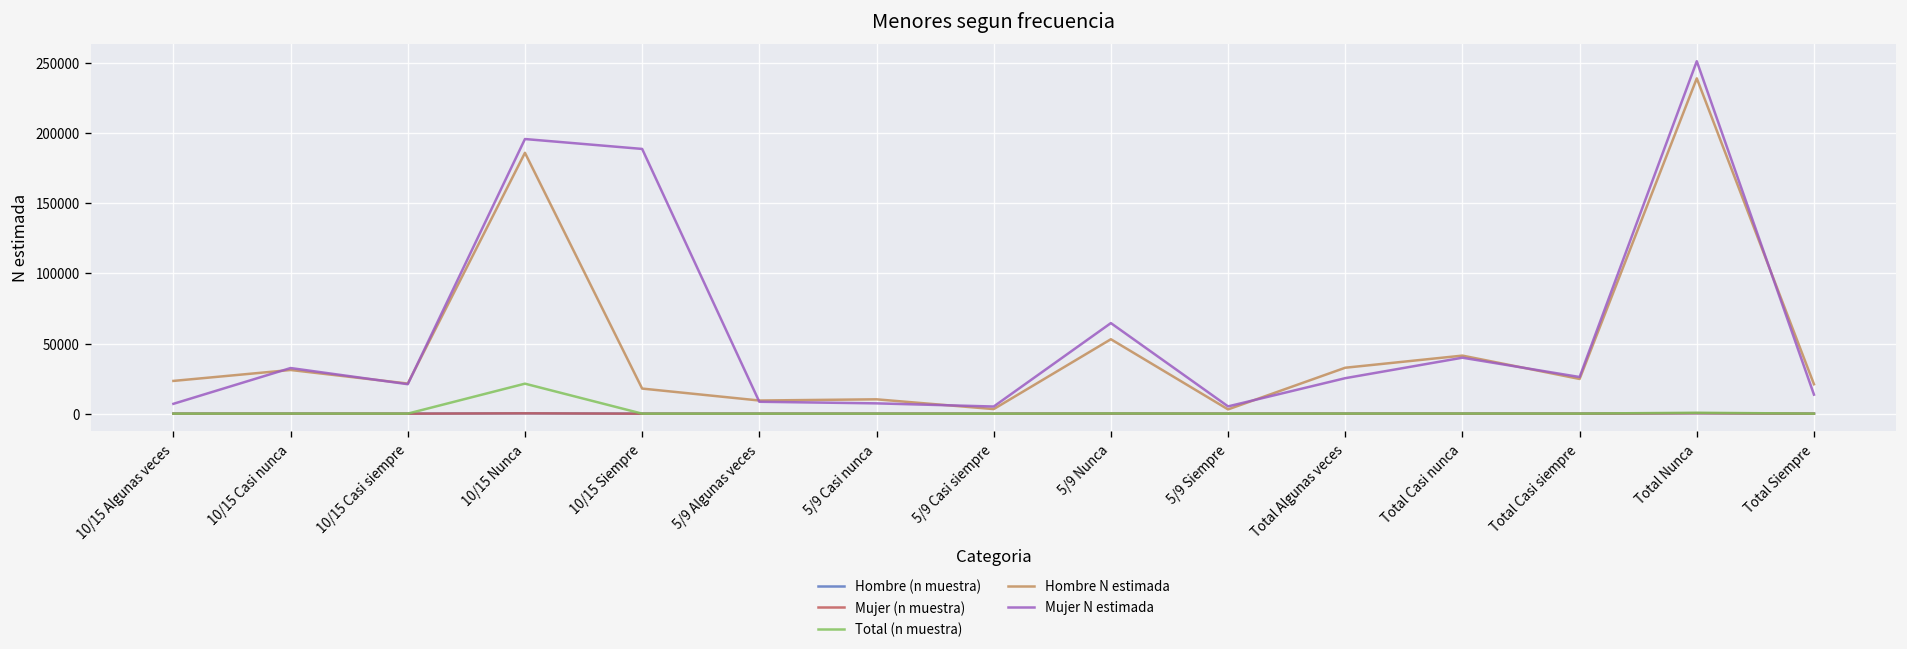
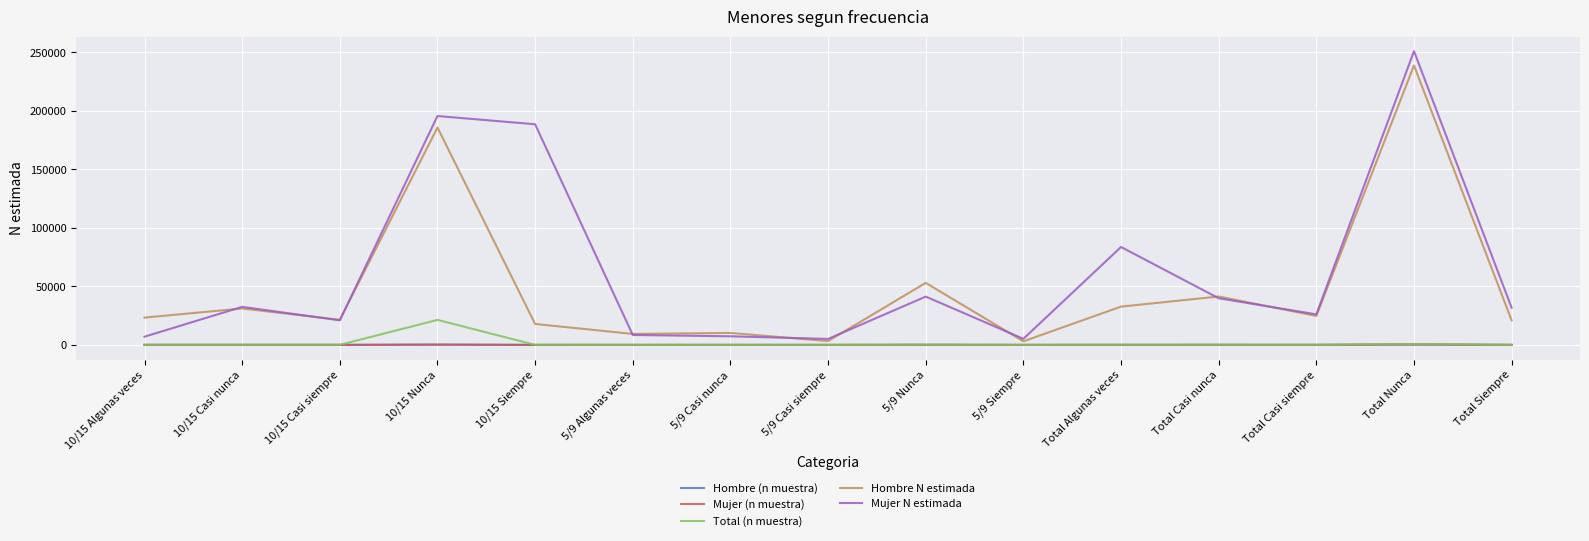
Mujer N estimada, 5/9 Nunca: 65000 -> 41000
Mujer N estimada, Total Algunas veces: 25000 -> 84000
Mujer N estimada, Total Siempre: 14000 -> 32000
